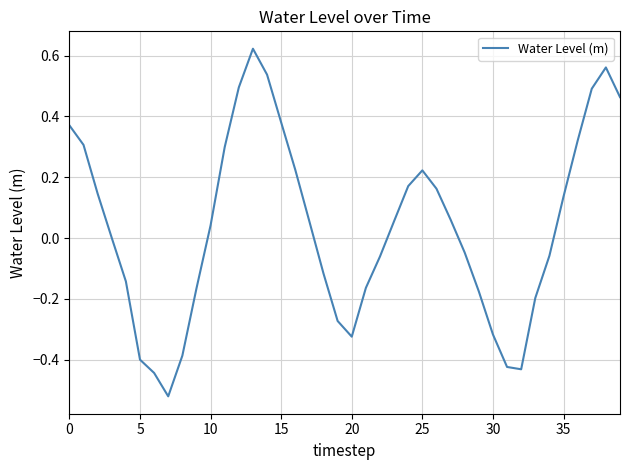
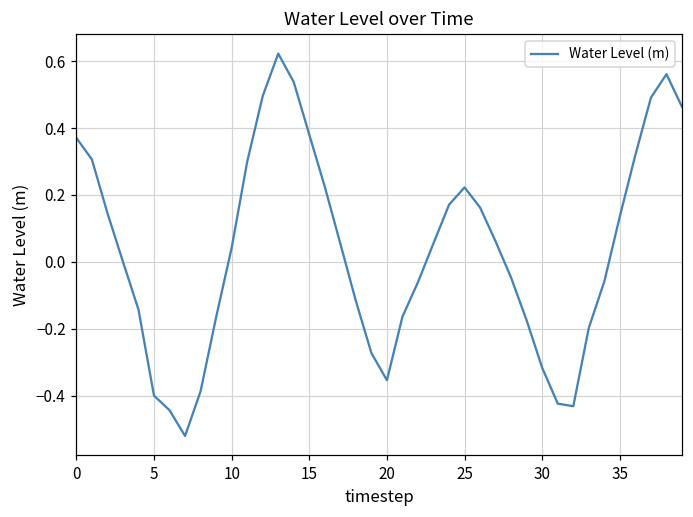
20: -0.32 -> -0.35
